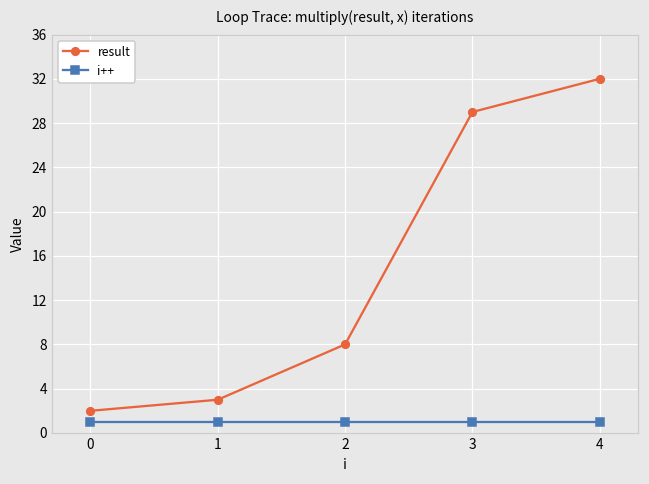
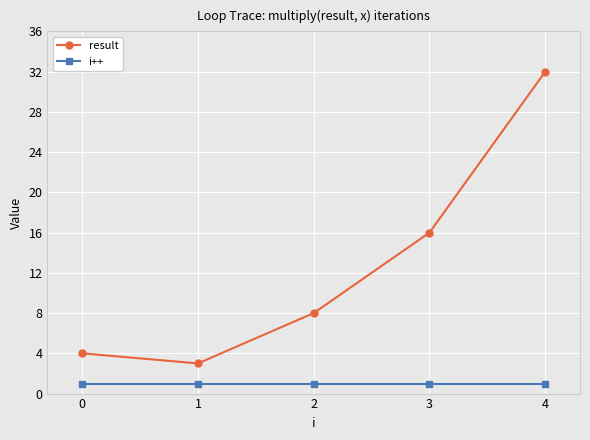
result, 0: 2 -> 4
result, 3: 29 -> 16
